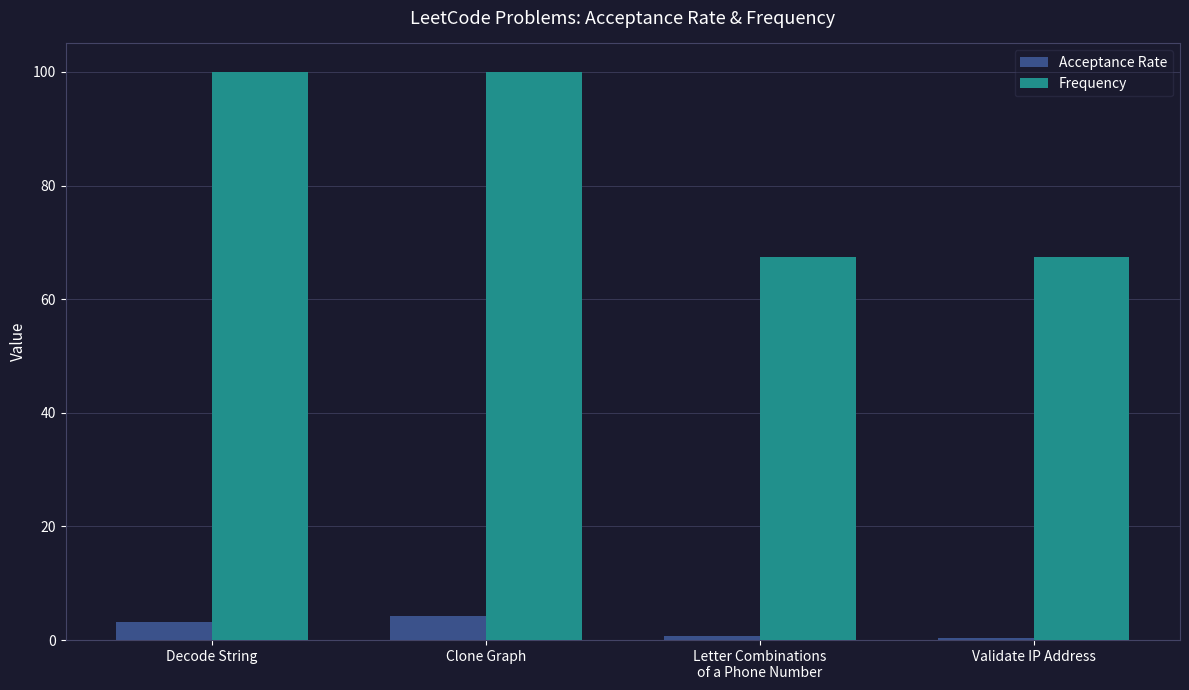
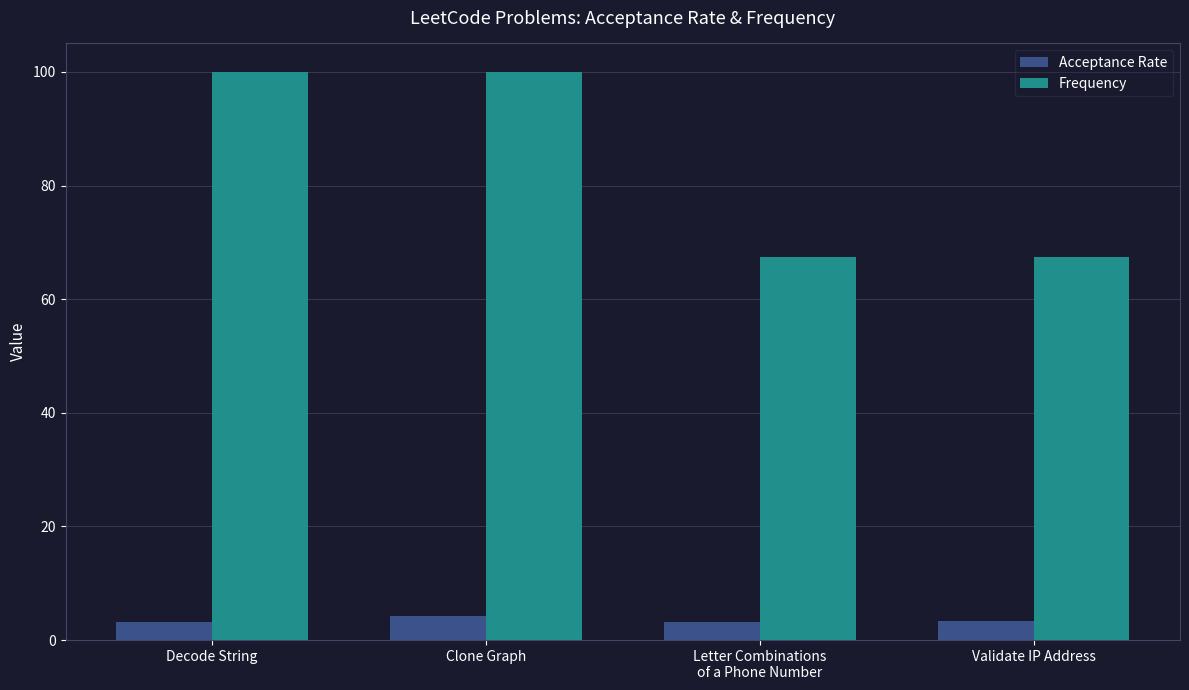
Acceptance Rate, Letter Combinations of a Phone Number: 1 -> 3
Acceptance Rate, Validate IP Address: 0 -> 3
